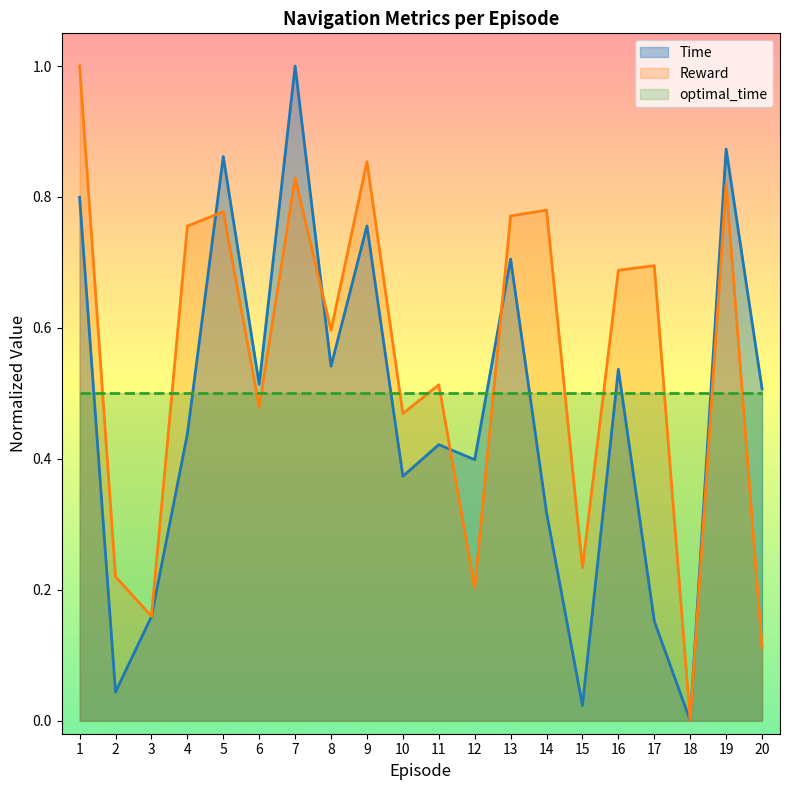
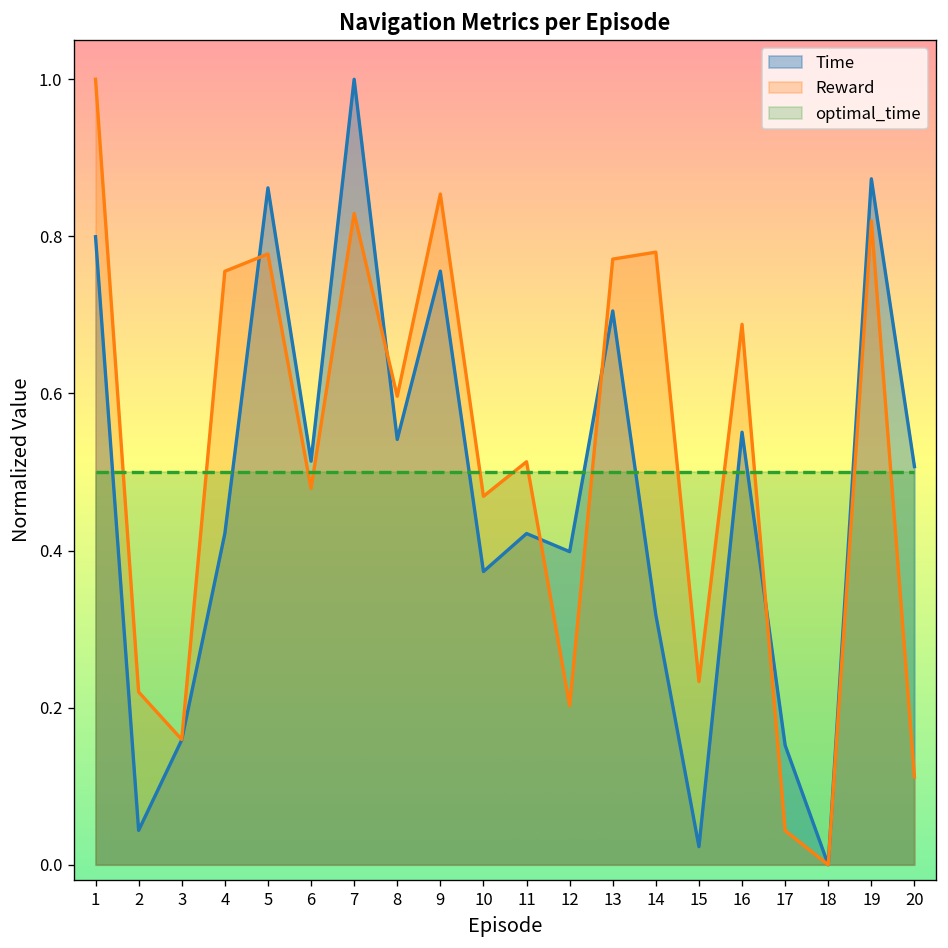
Time, 4: 0.44 -> 0.42
Time, 16: 0.54 -> 0.55
Reward, 17: 0.70 -> 0.04
